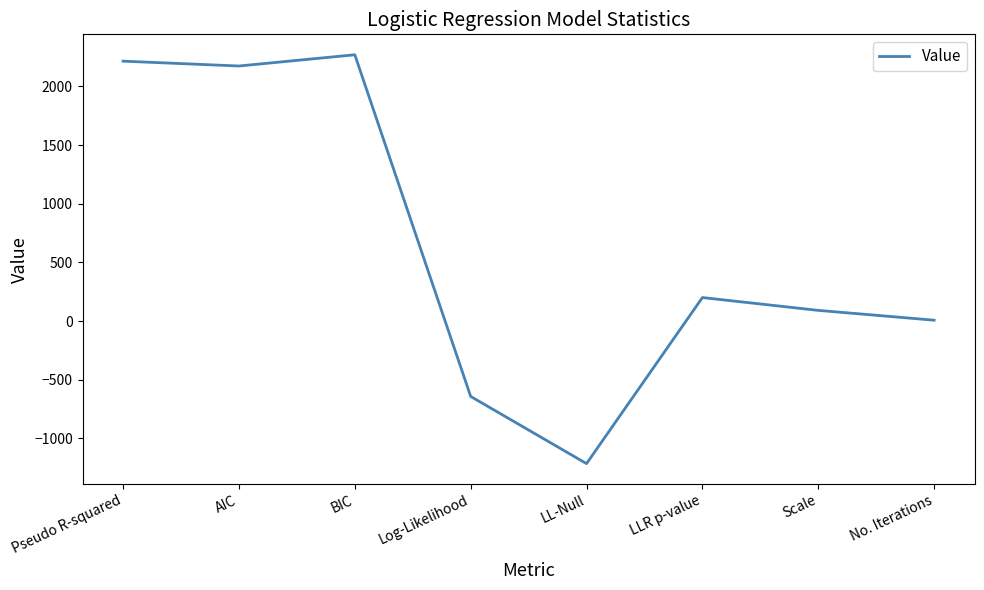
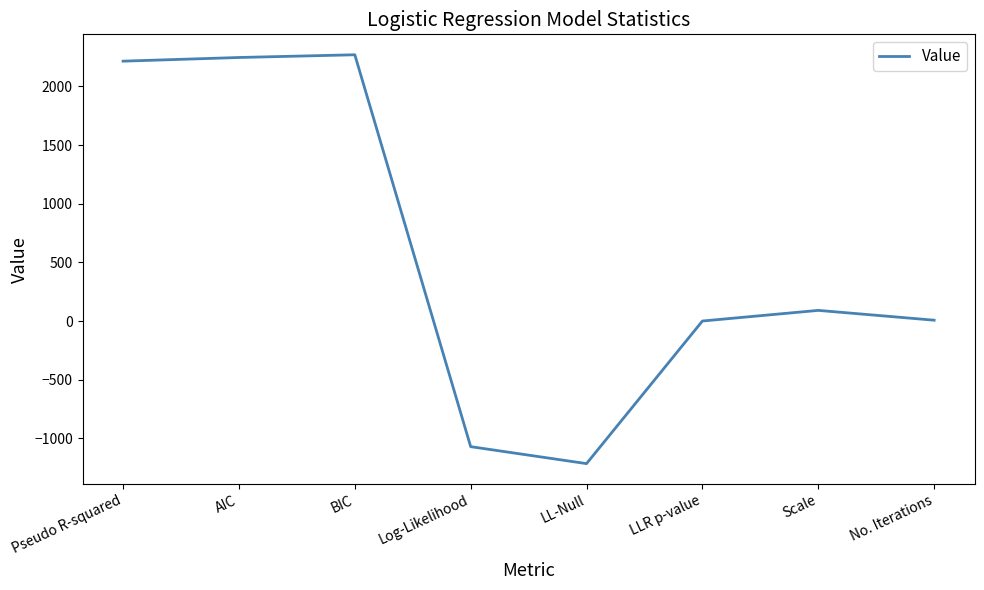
AIC: 2170 -> 2250
Log-Likelihood: -640 -> -1070
LLR p-value: 200 -> 0
